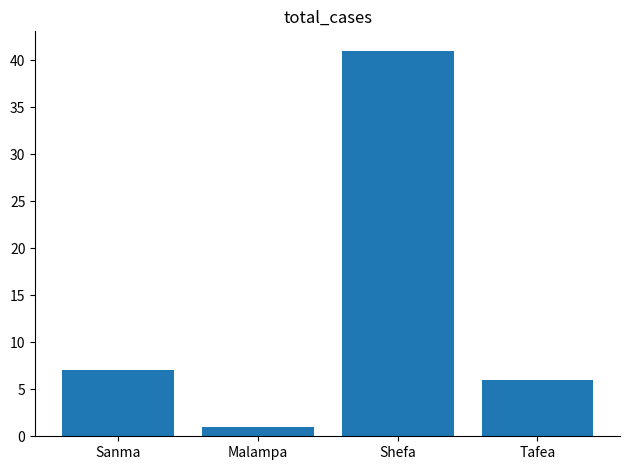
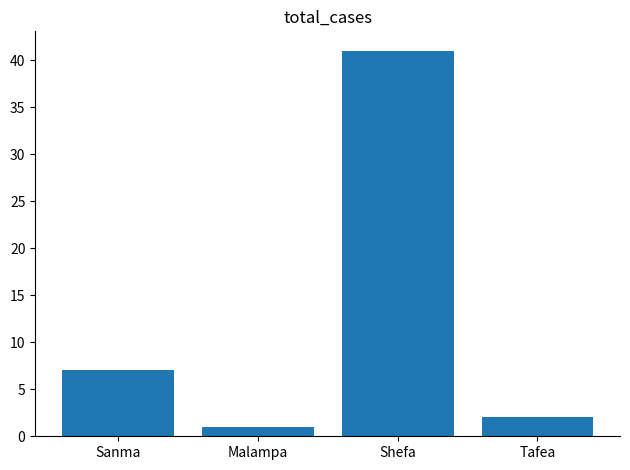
Tafea: 6 -> 2
